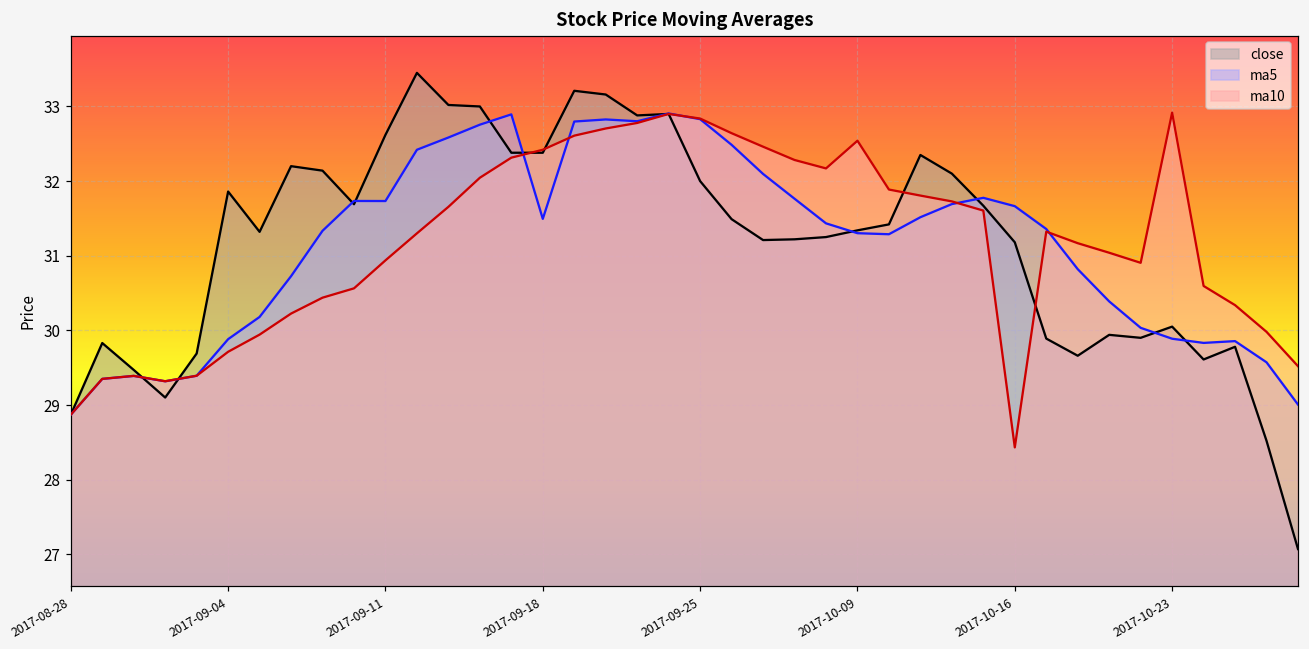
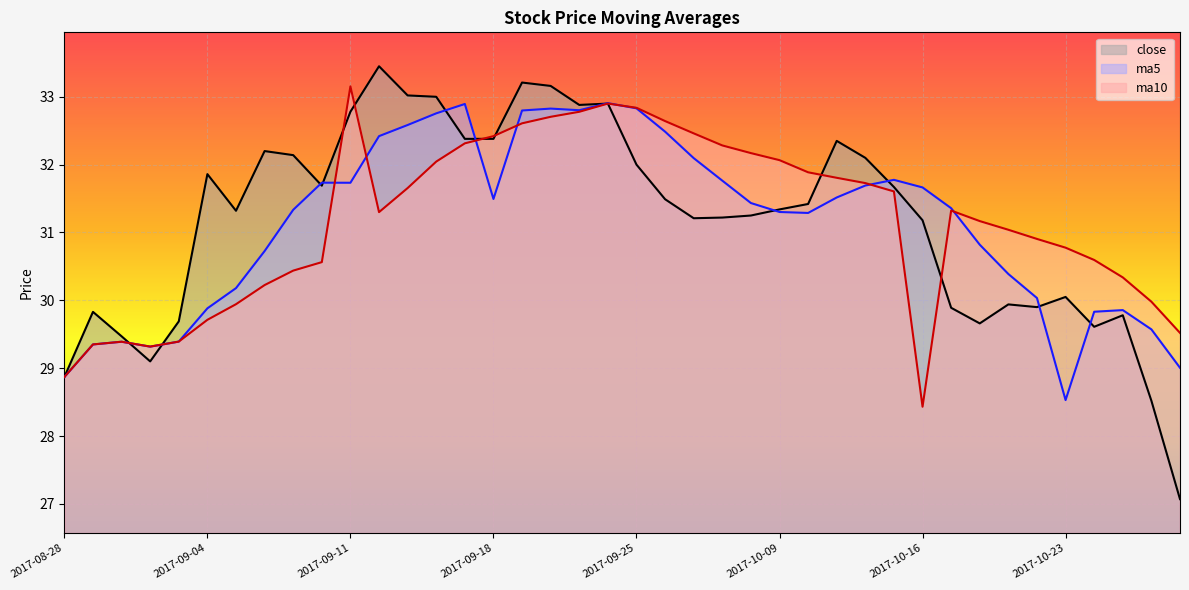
close, 2017-09-11: 32.6 -> 32.8
ma10, 2017-09-11: 30.9 -> 33.2
ma10, 2017-10-09: 32.5 -> 32.1
ma5, 2017-10-23: 29.9 -> 28.5
ma10, 2017-10-23: 32.9 -> 30.8
